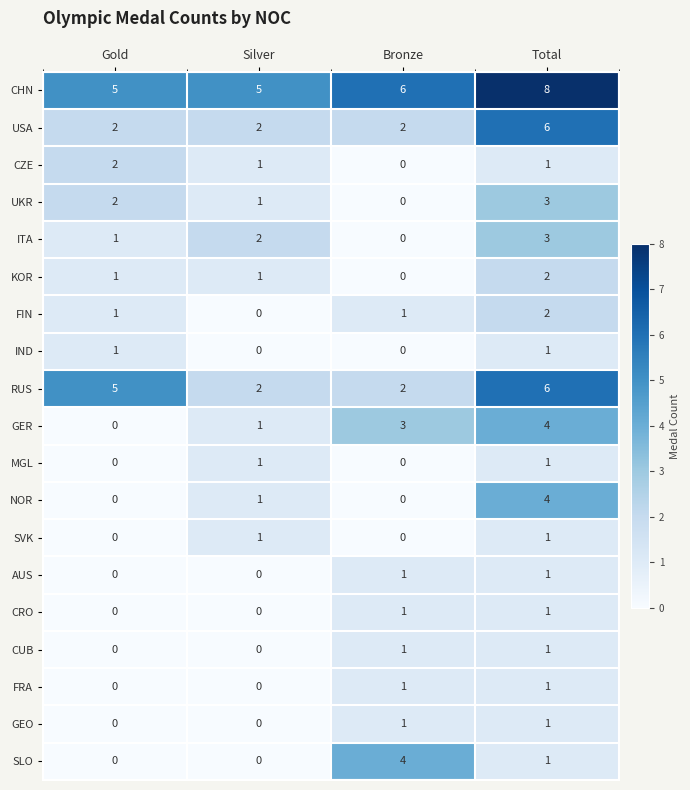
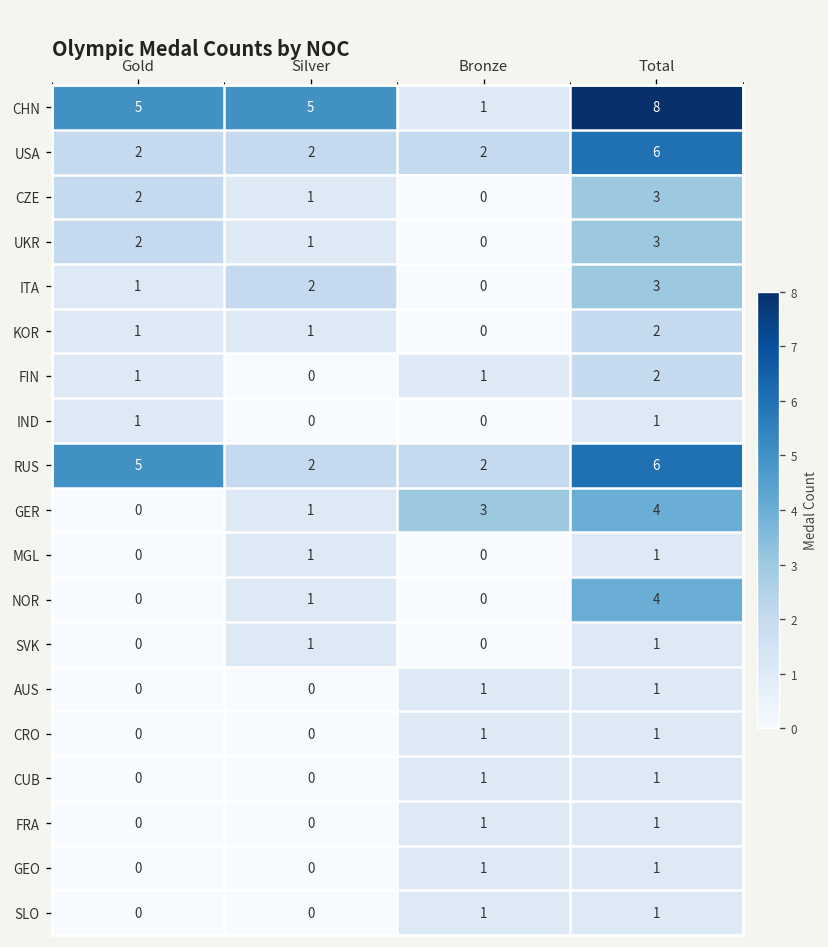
CHN, Bronze: 6 -> 1
CZE, Total: 1 -> 3
SLO, Bronze: 4 -> 1
